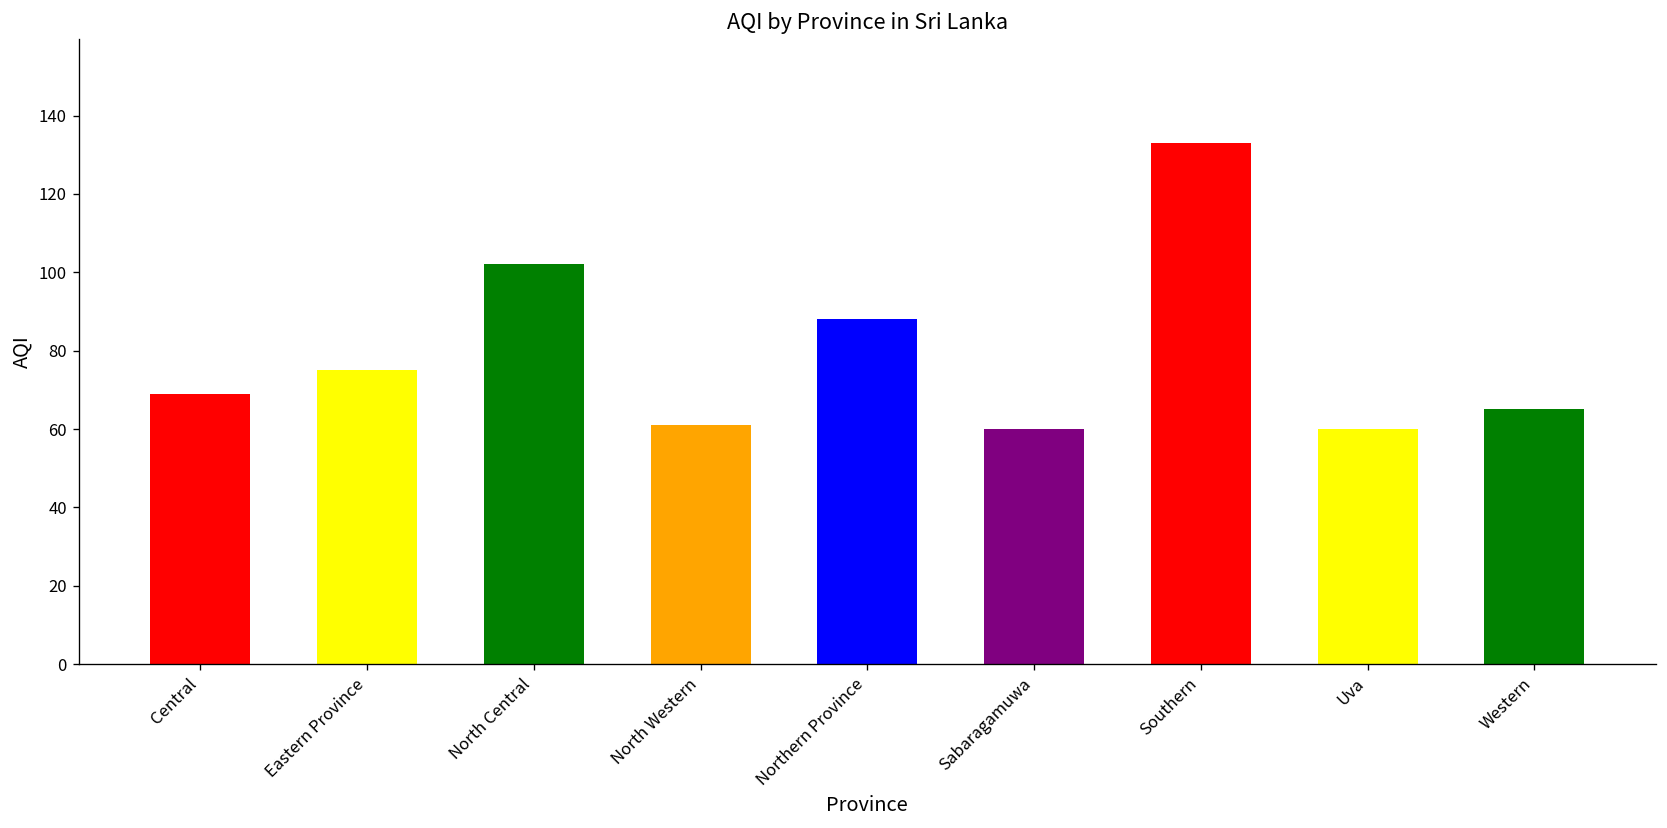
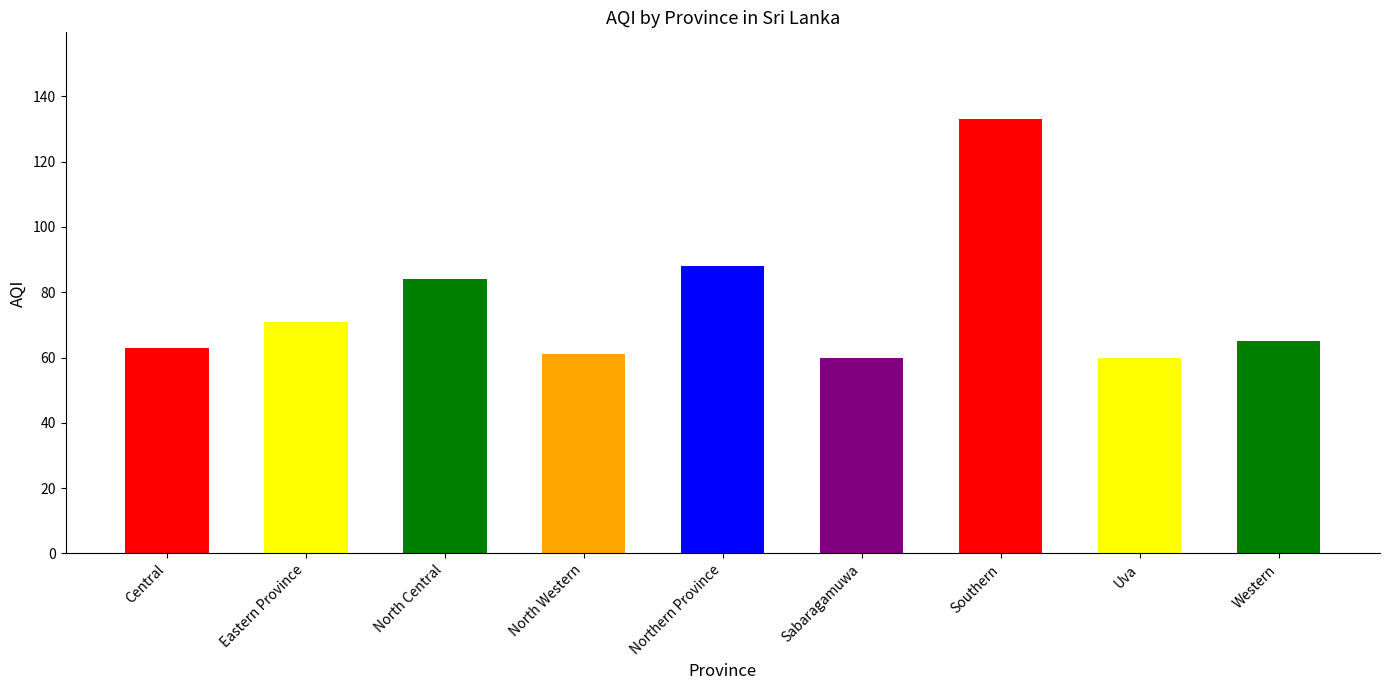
Central: 69 -> 63
Eastern Province: 75 -> 71
North Central: 102 -> 84
